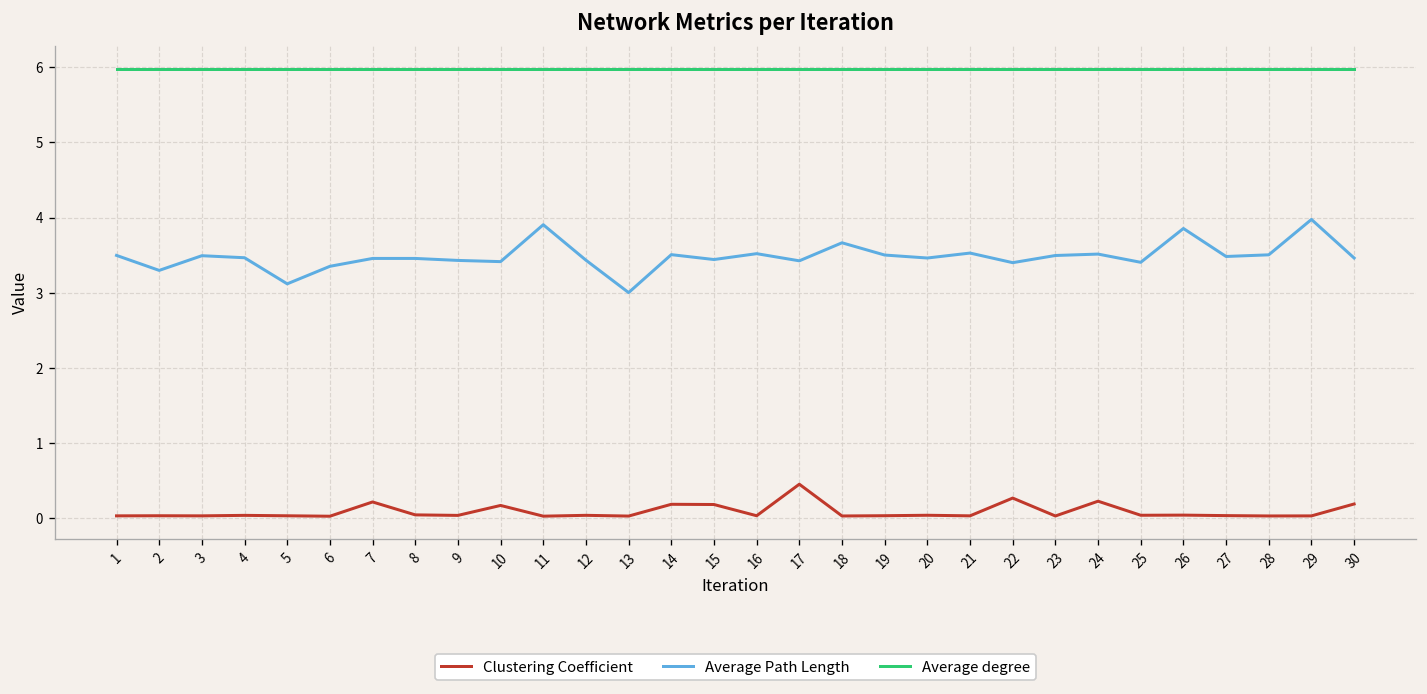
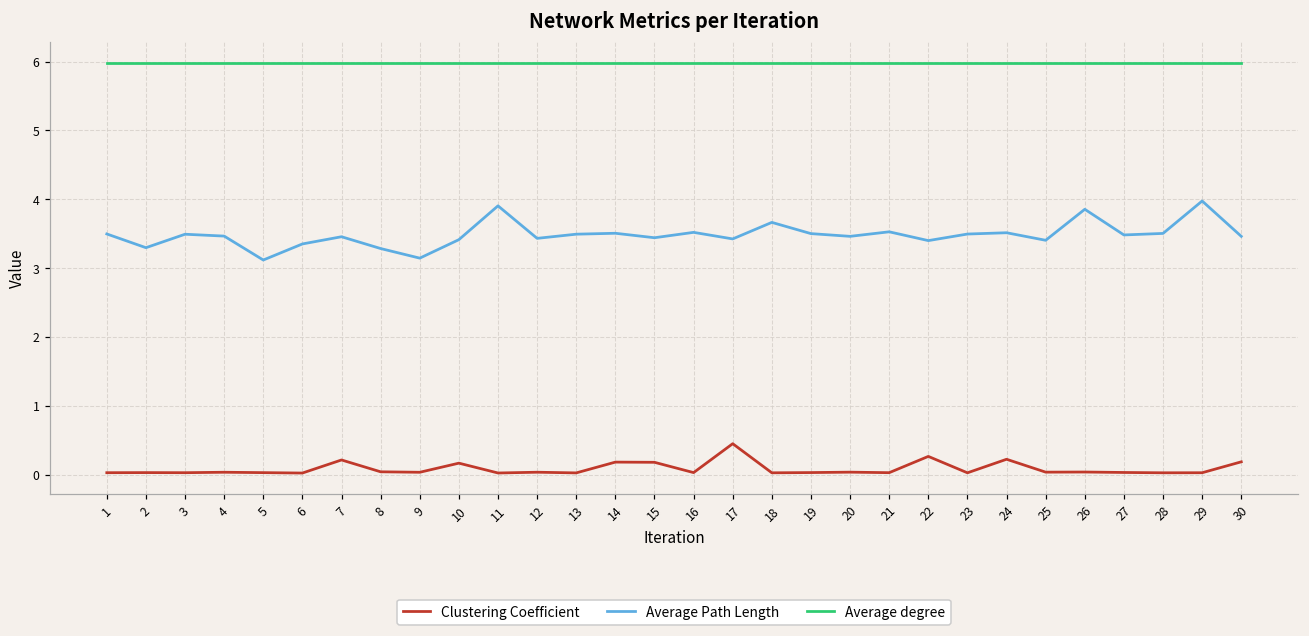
Average Path Length, 8: 3.5 -> 3.3
Average Path Length, 9: 3.4 -> 3.1
Average Path Length, 13: 3.0 -> 3.5
